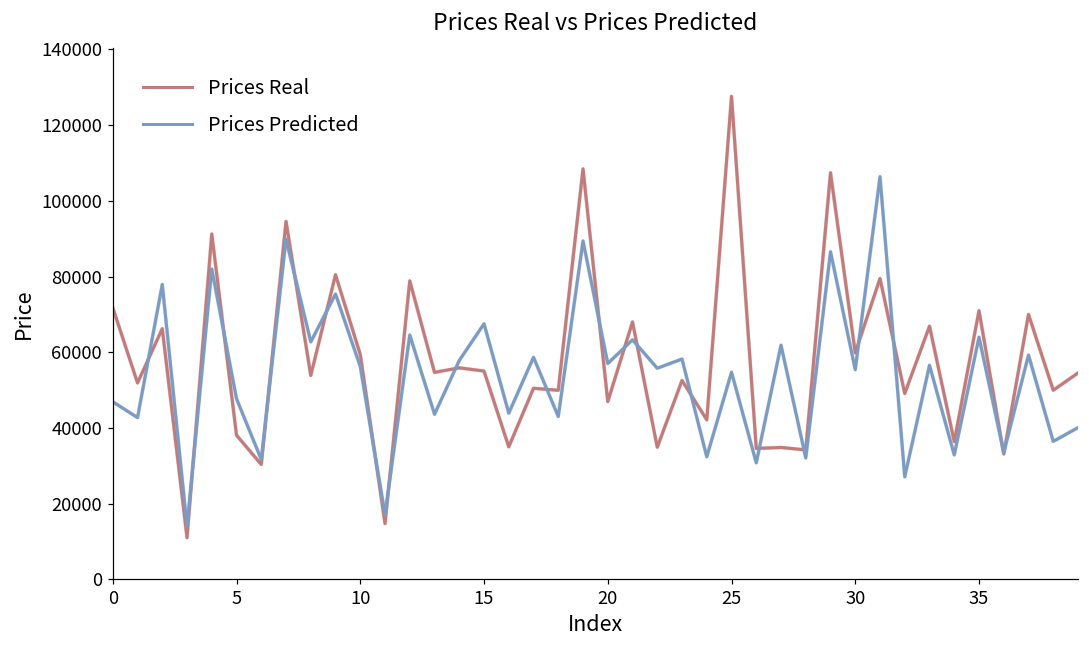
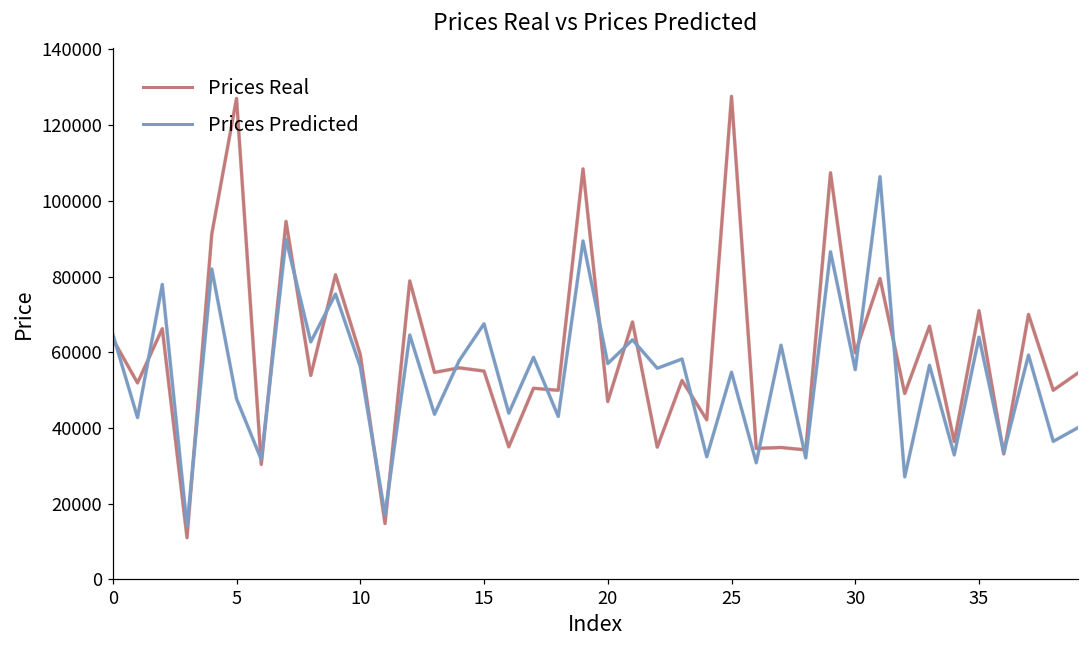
Prices Real, 0: 72000 -> 63000
Prices Predicted, 0: 47000 -> 65000
Prices Real, 5: 38000 -> 127000
